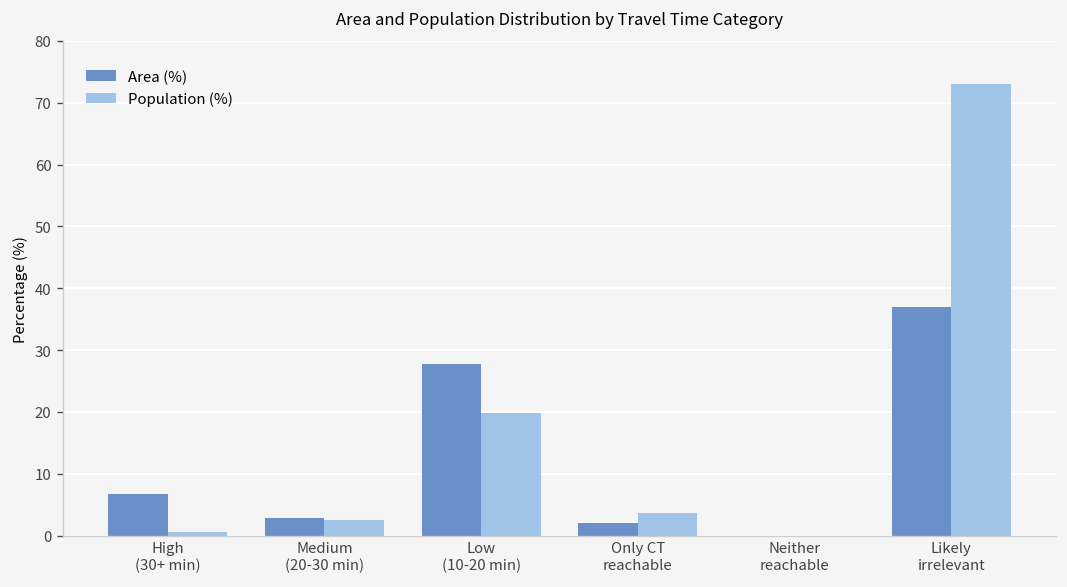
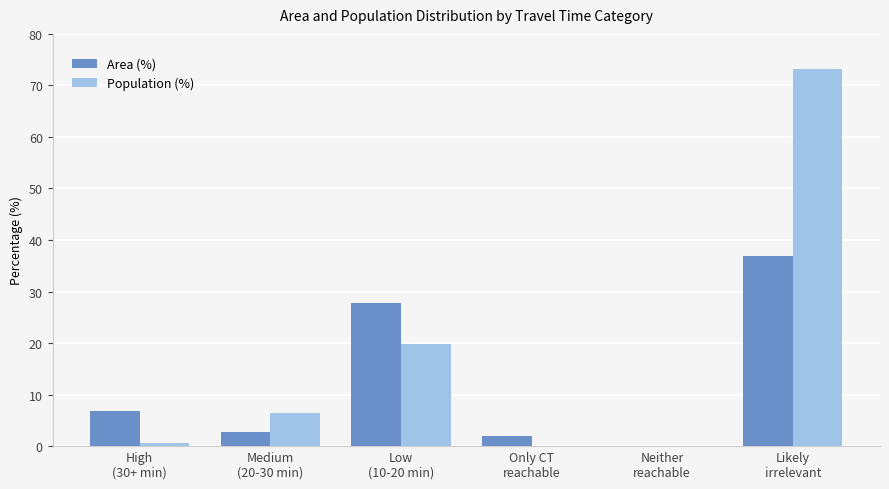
Population (%), Medium (20-30 min): 3 -> 7
Population (%), Only CT reachable: 4 -> 0
